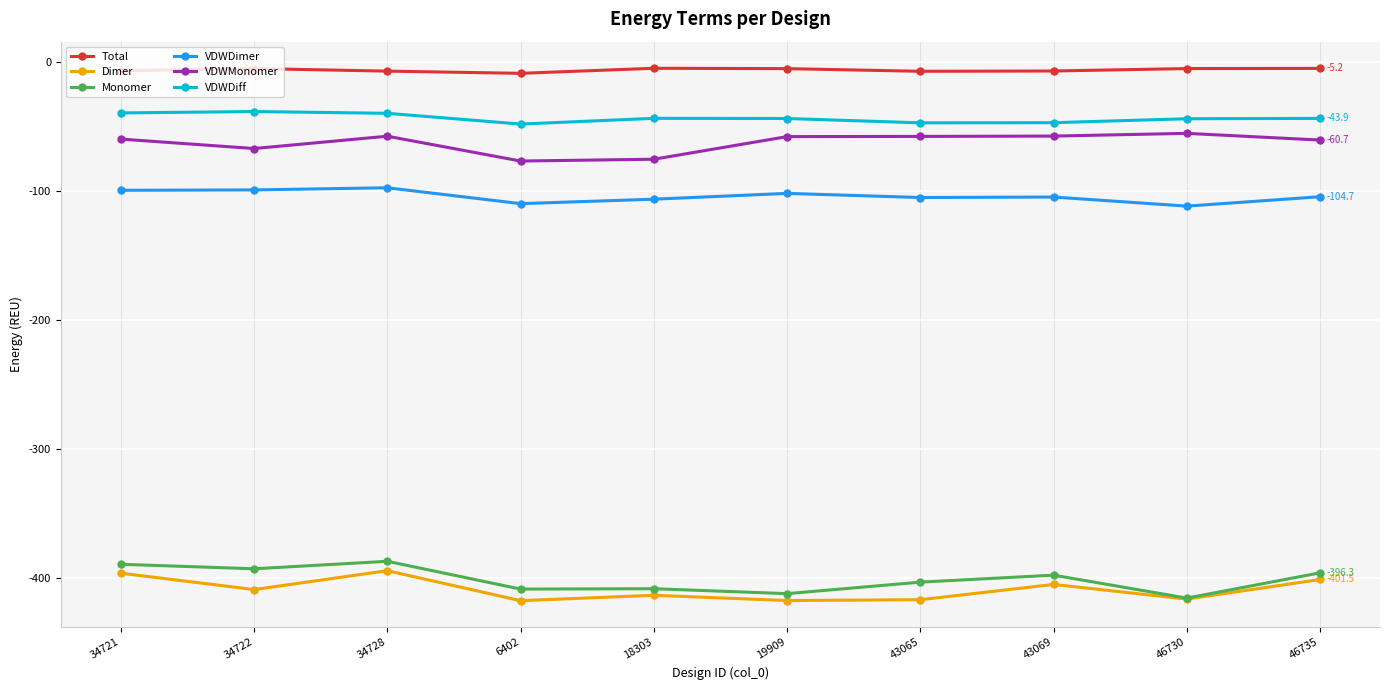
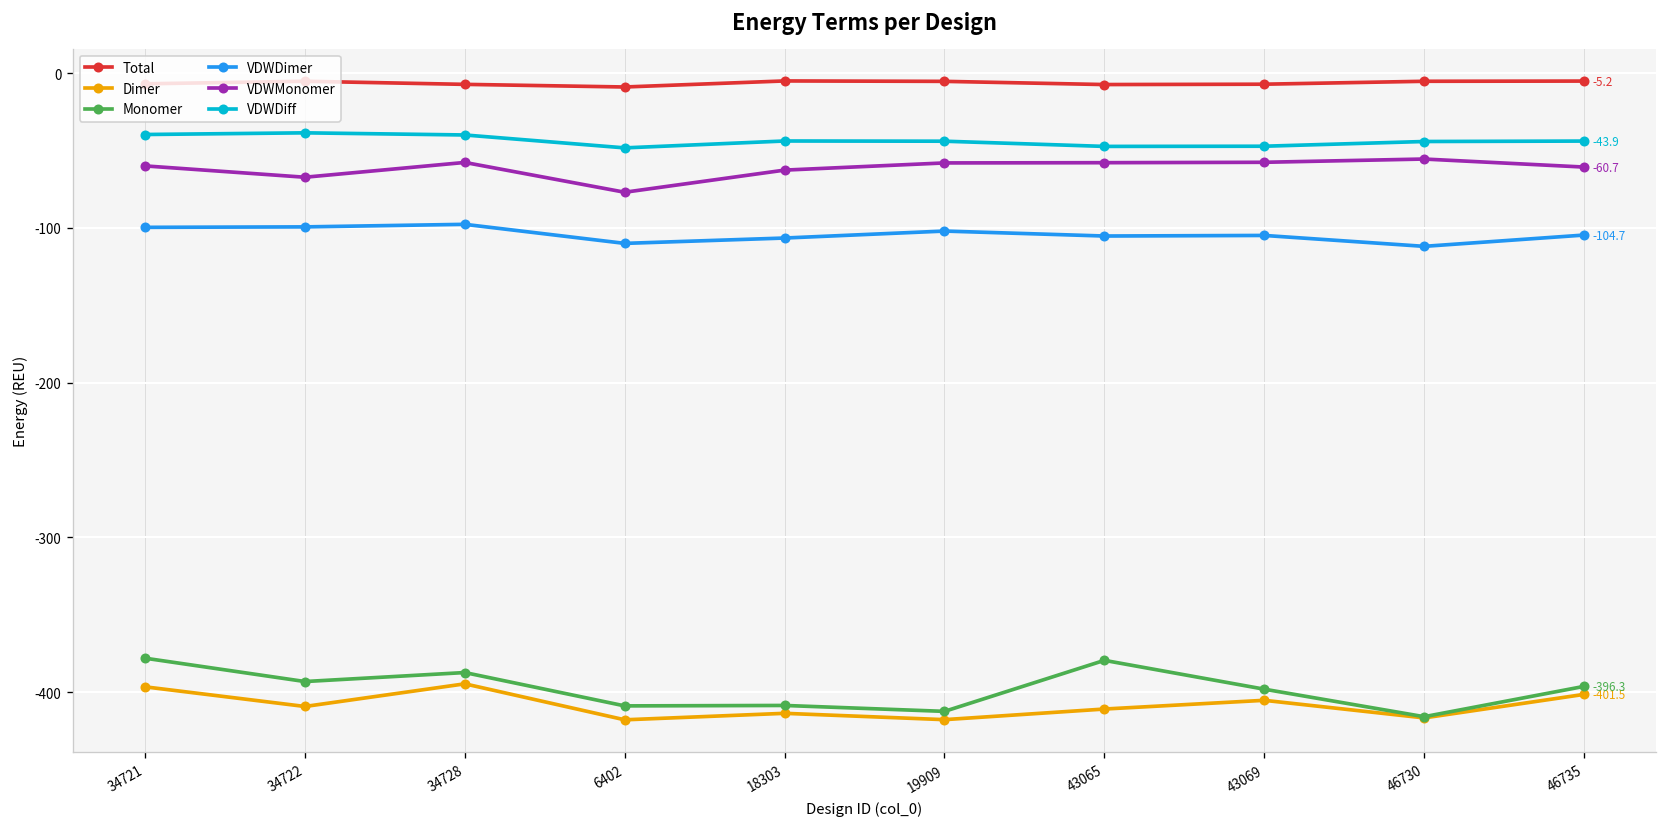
Monomer, 34721: -390 -> -378
VDWMonomer, 18303: -76 -> -63
Dimer, 43065: -417 -> -411
Monomer, 43065: -404 -> -380
